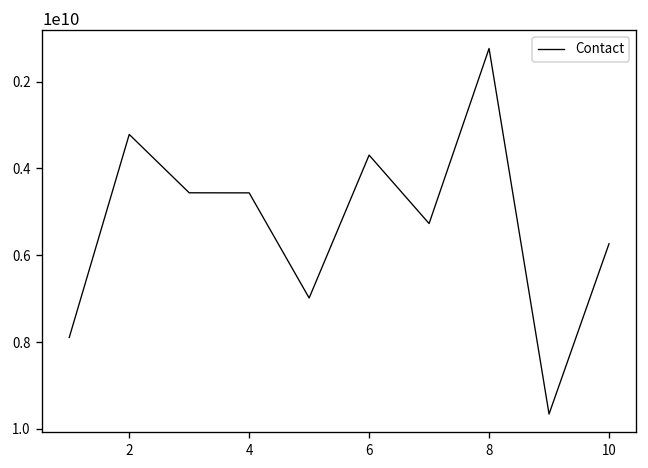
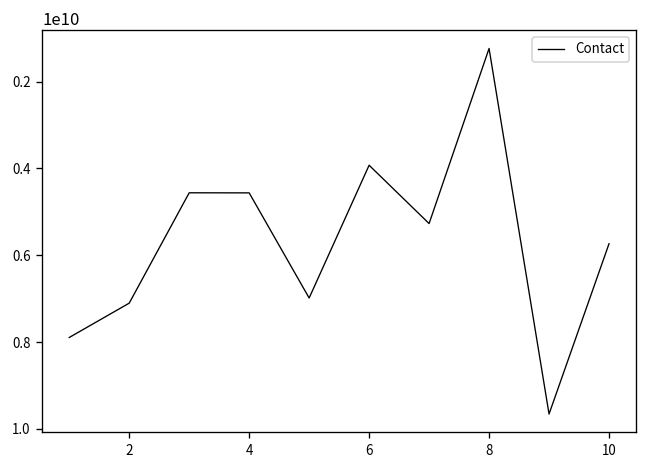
2: 3200000000 -> 7100000000
6: 3700000000 -> 3900000000
